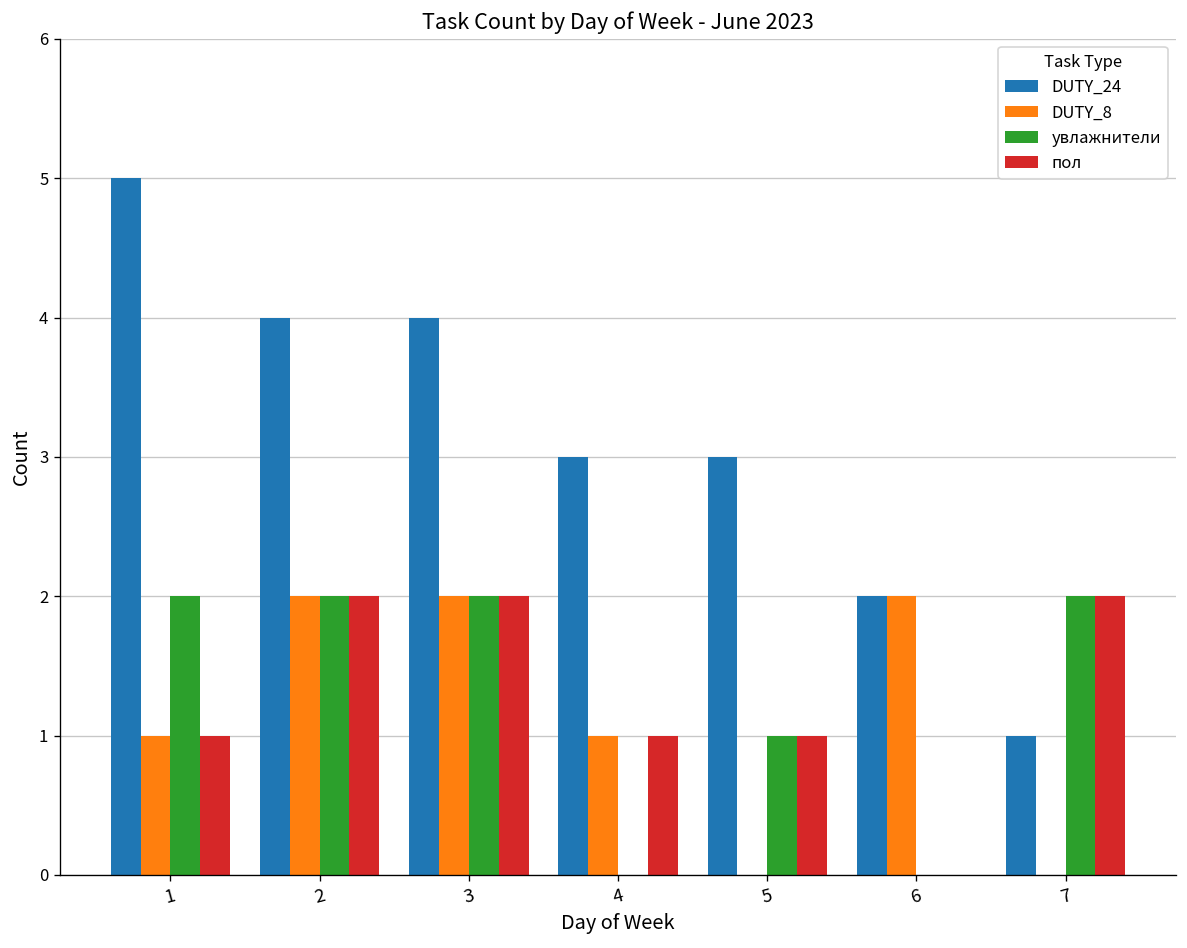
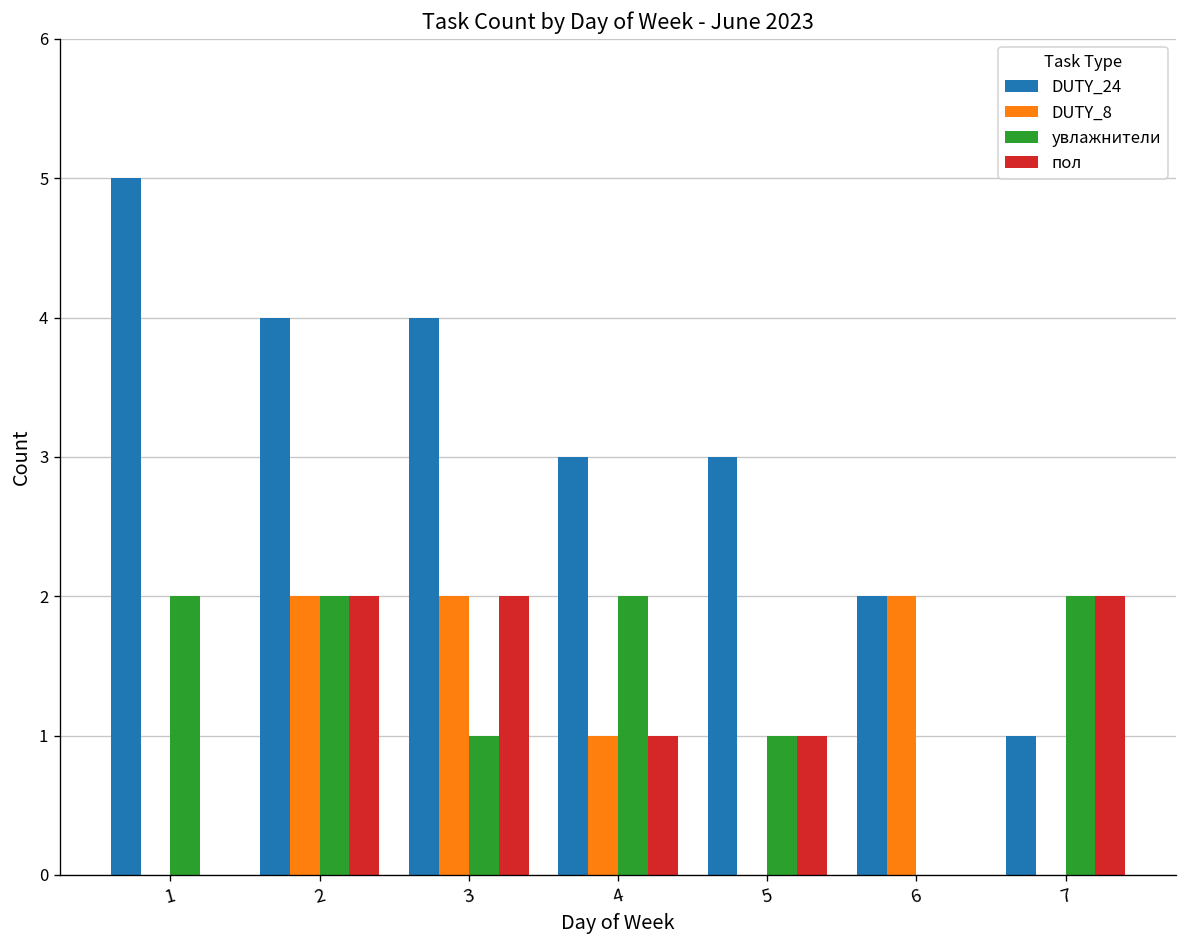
DUTY_8, 1: 1 -> 0
пол, 1: 1 -> 0
увлажнители, 3: 2 -> 1
увлажнители, 4: 0 -> 2
